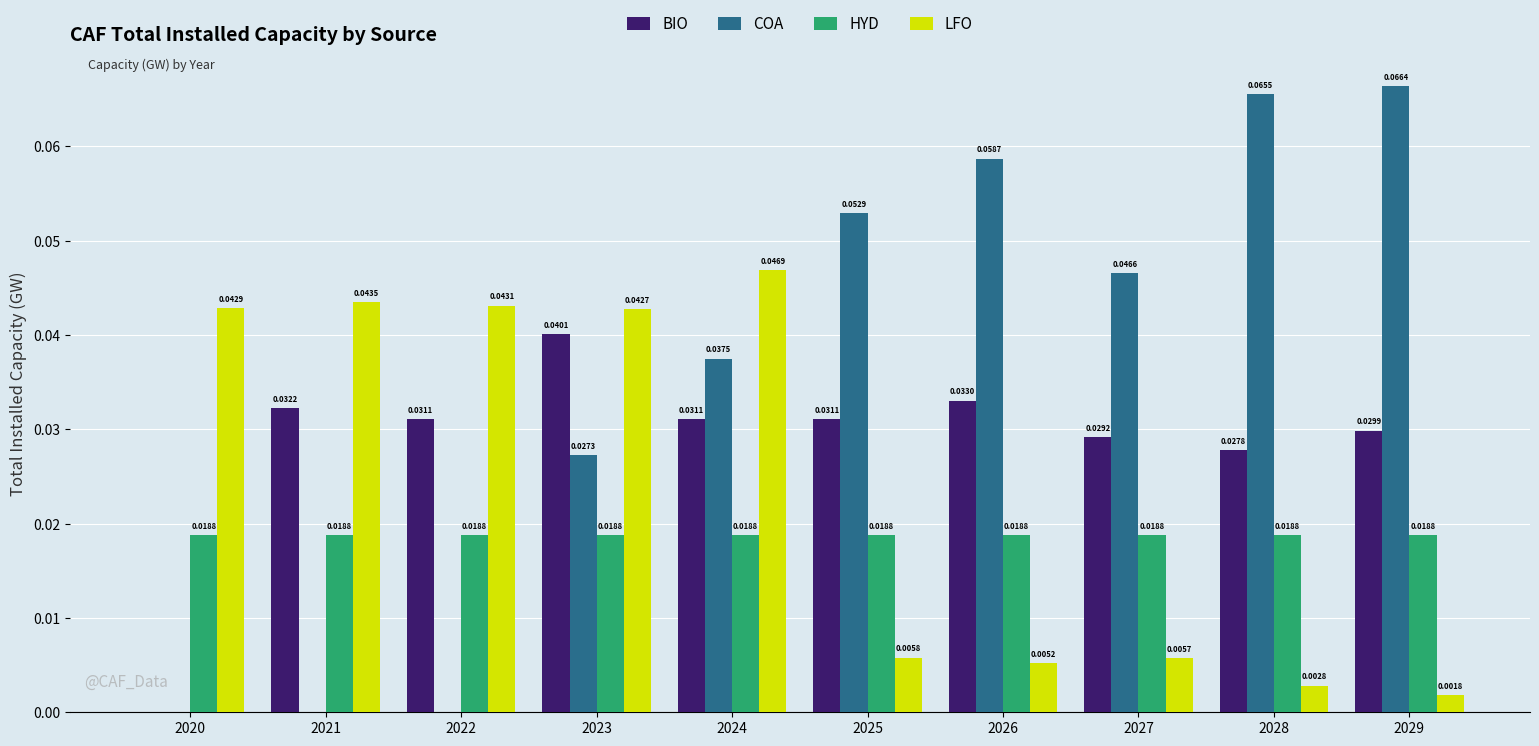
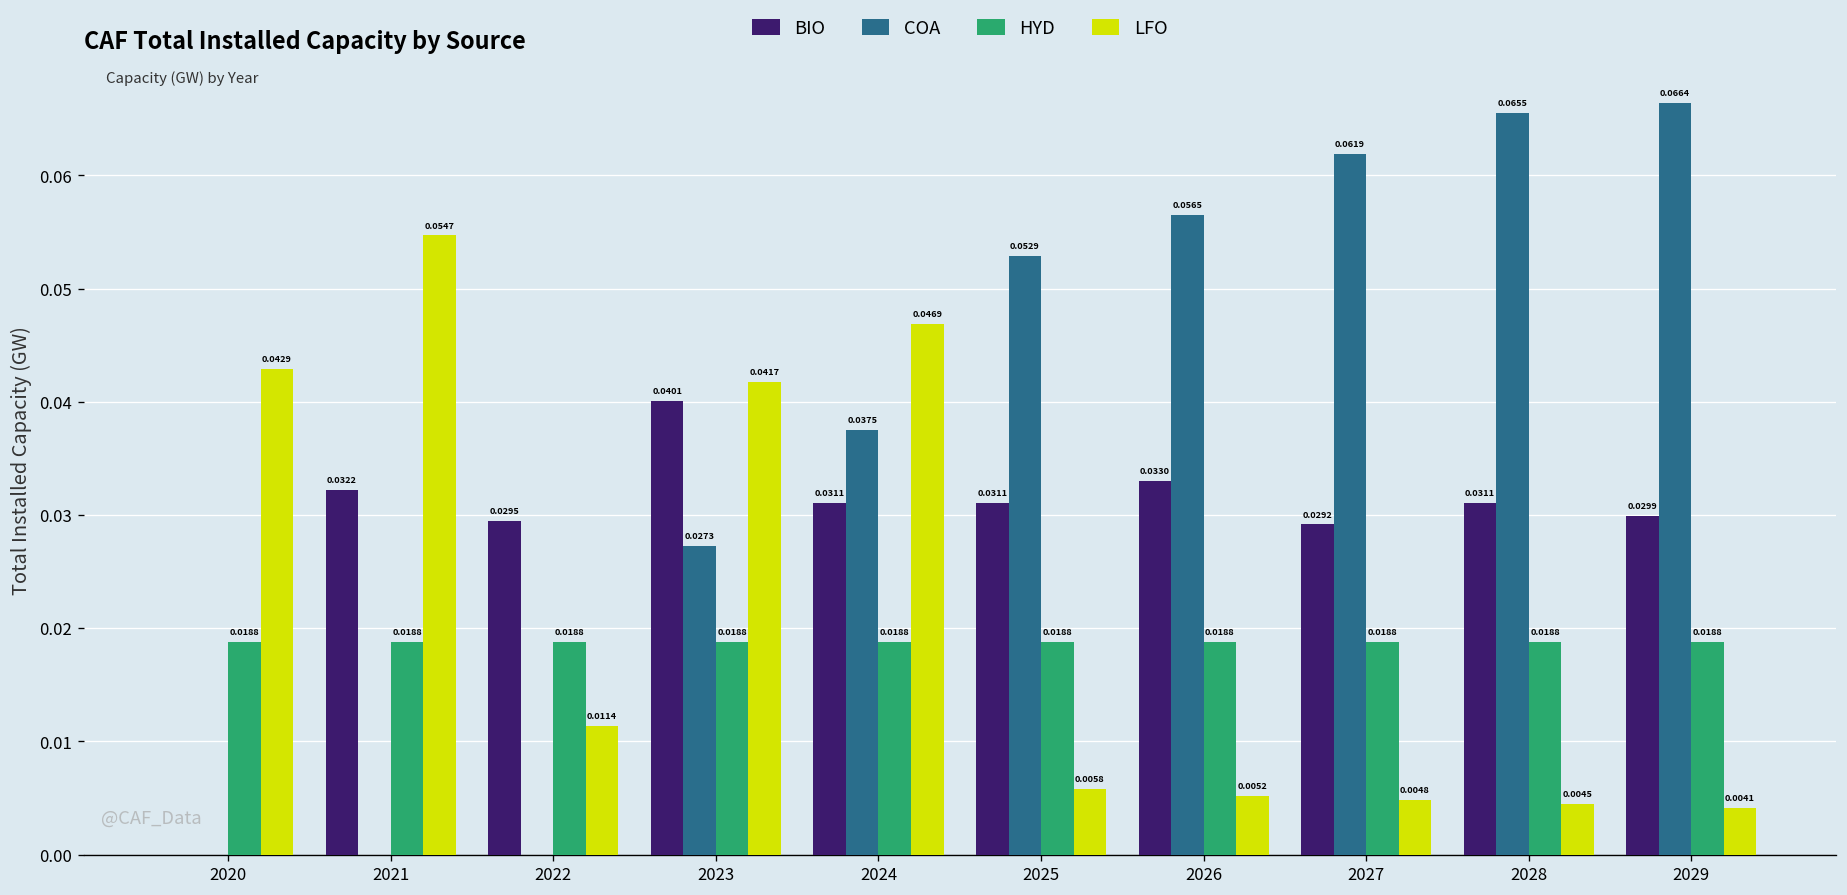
LFO, 2021: 0.0435 -> 0.0547
BIO, 2022: 0.0311 -> 0.0295
LFO, 2022: 0.0431 -> 0.0114
LFO, 2023: 0.0427 -> 0.0417
COA, 2026: 0.0587 -> 0.0565
COA, 2027: 0.0466 -> 0.0619
LFO, 2027: 0.0057 -> 0.0048
BIO, 2028: 0.0278 -> 0.0311
LFO, 2028: 0.0028 -> 0.0045
LFO, 2029: 0.0018 -> 0.0041
